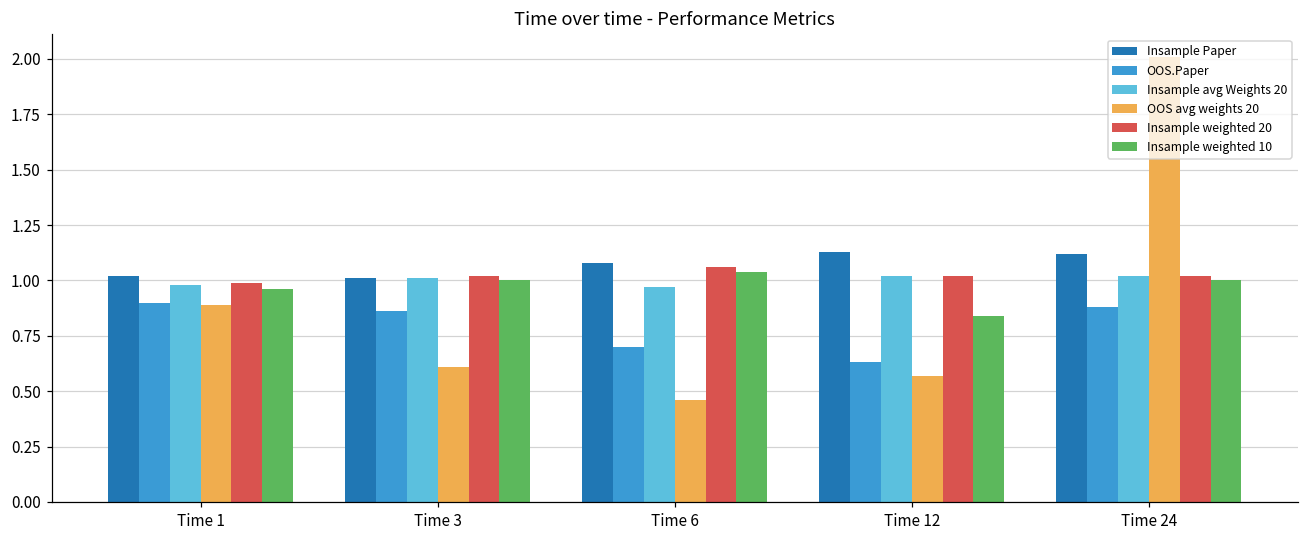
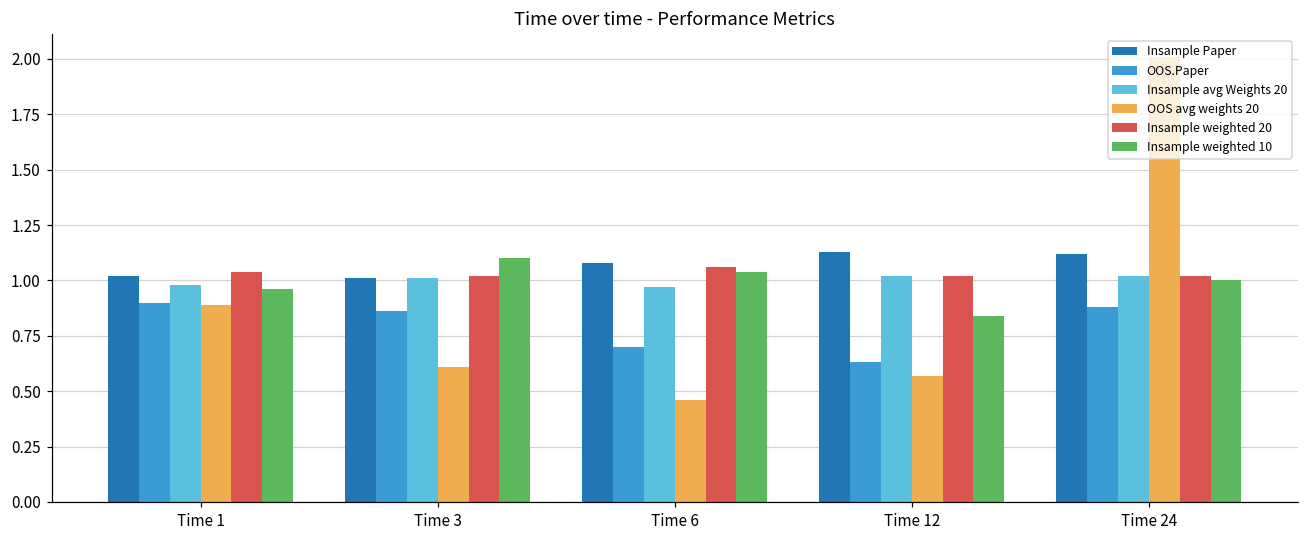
Insample weighted 20, Time 1: 0.99 -> 1.04
Insample weighted 10, Time 3: 1.0 -> 1.1
